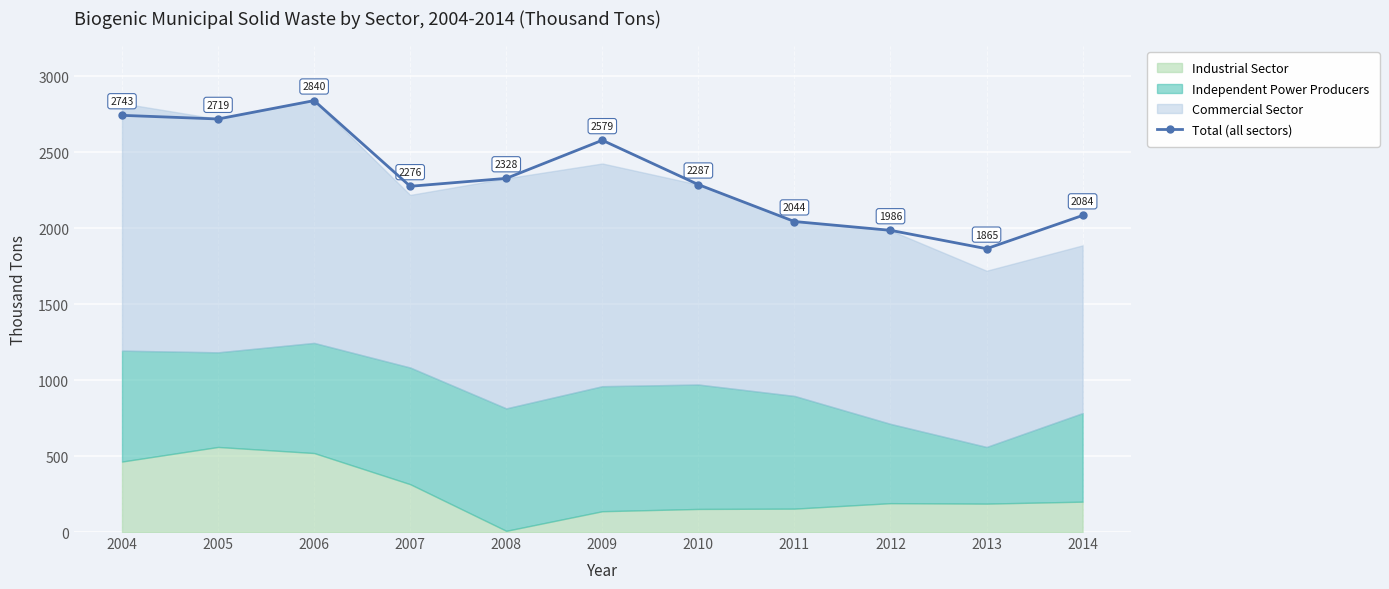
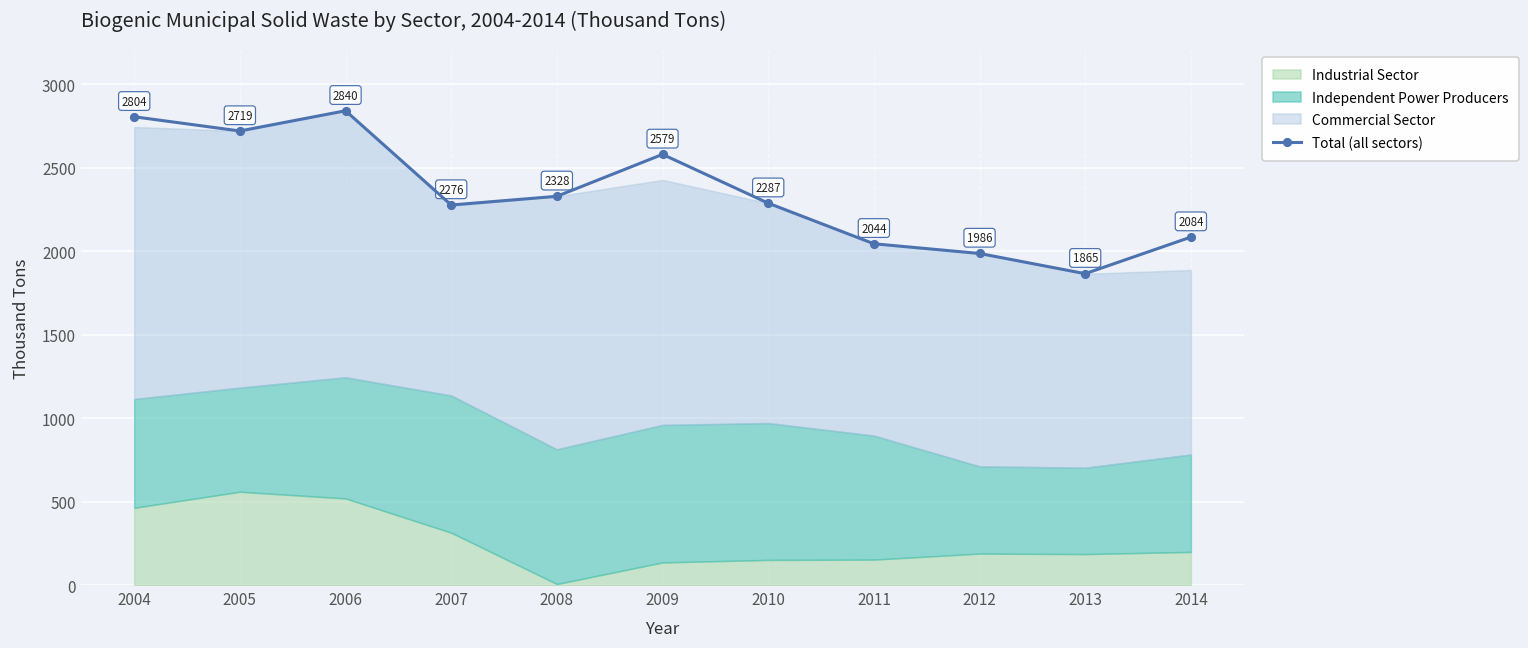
Total (all sectors), 2004: 2743 -> 2804
Independent Power Producers, 2004: 730 -> 650
Independent Power Producers, 2007: 770 -> 820
Independent Power Producers, 2013: 370 -> 520
